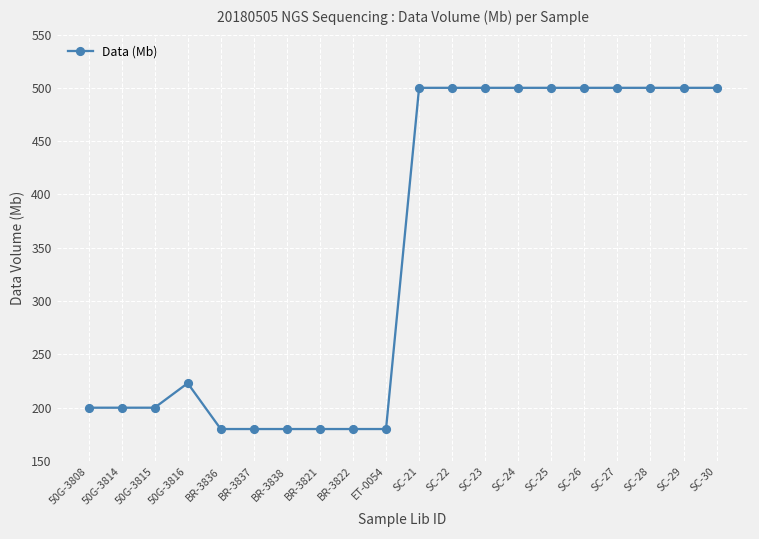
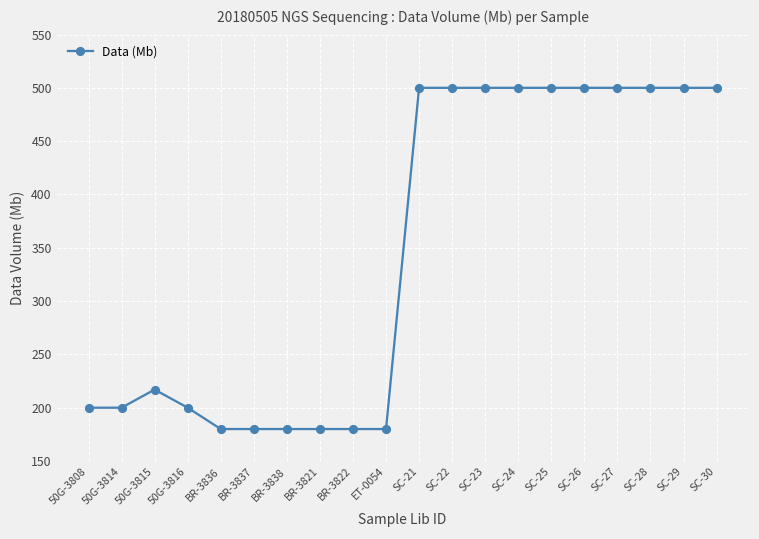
50G-3815: 200 -> 220
50G-3816: 220 -> 200
